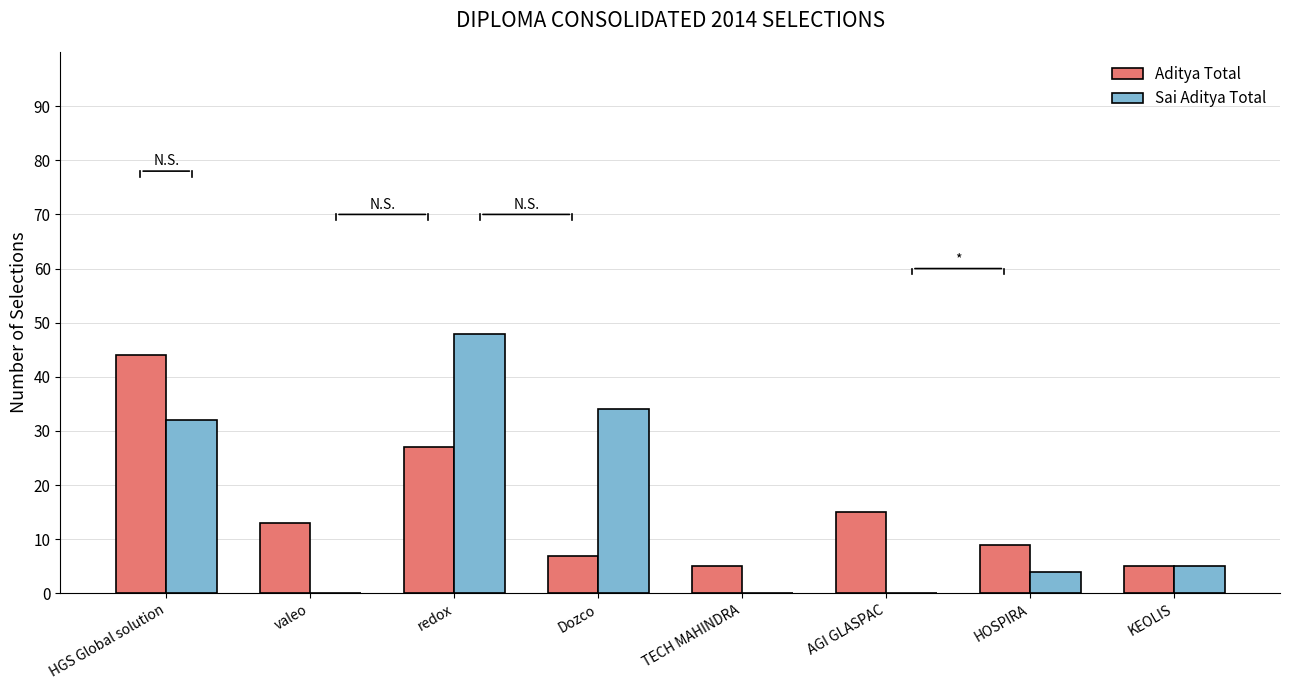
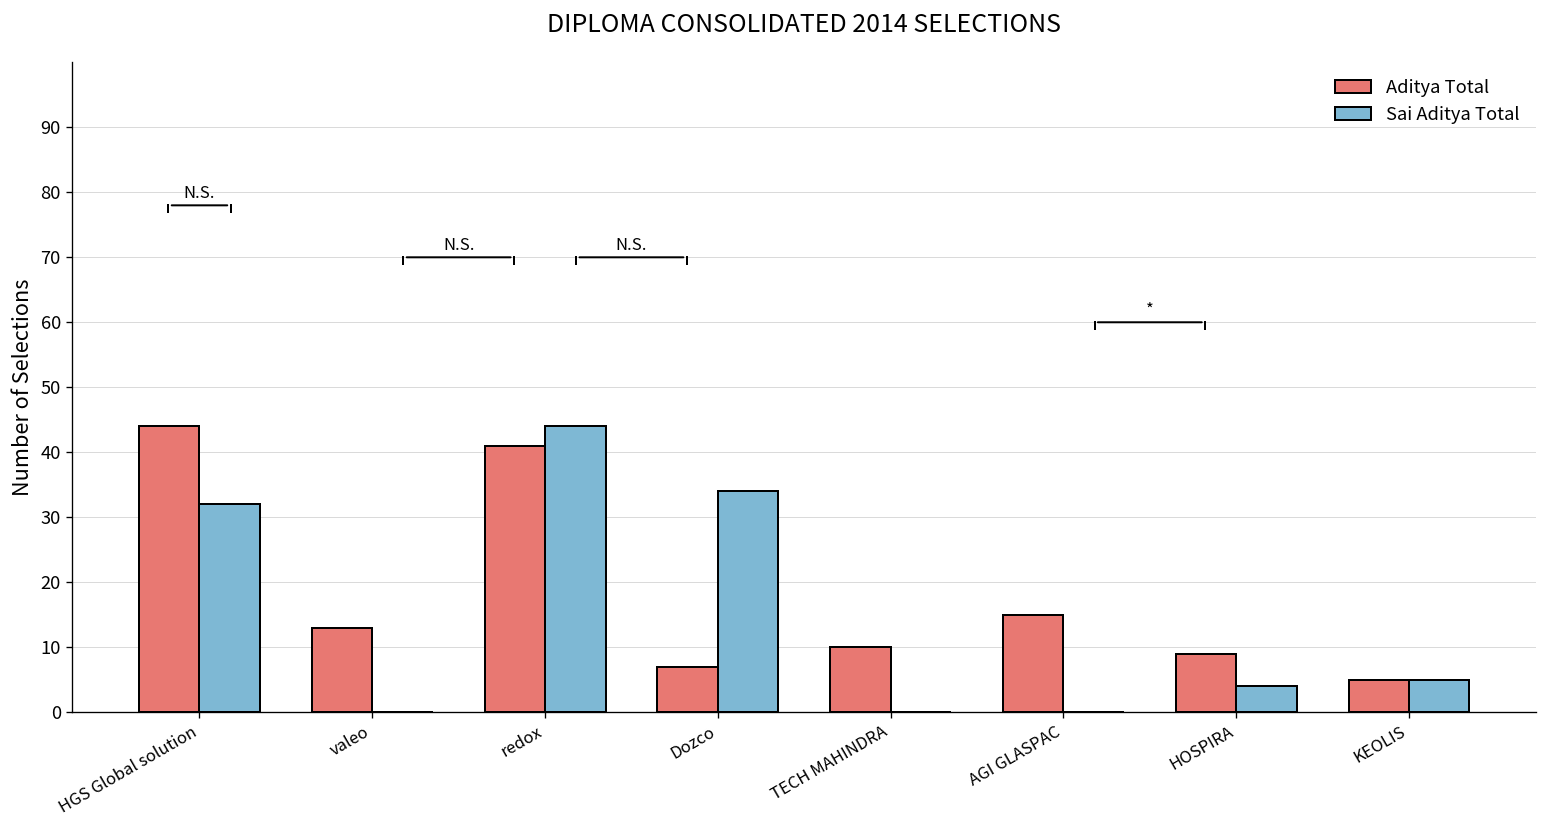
Aditya Total, redox: 27 -> 41
Sai Aditya Total, redox: 48 -> 44
Aditya Total, TECH MAHINDRA: 5 -> 10
